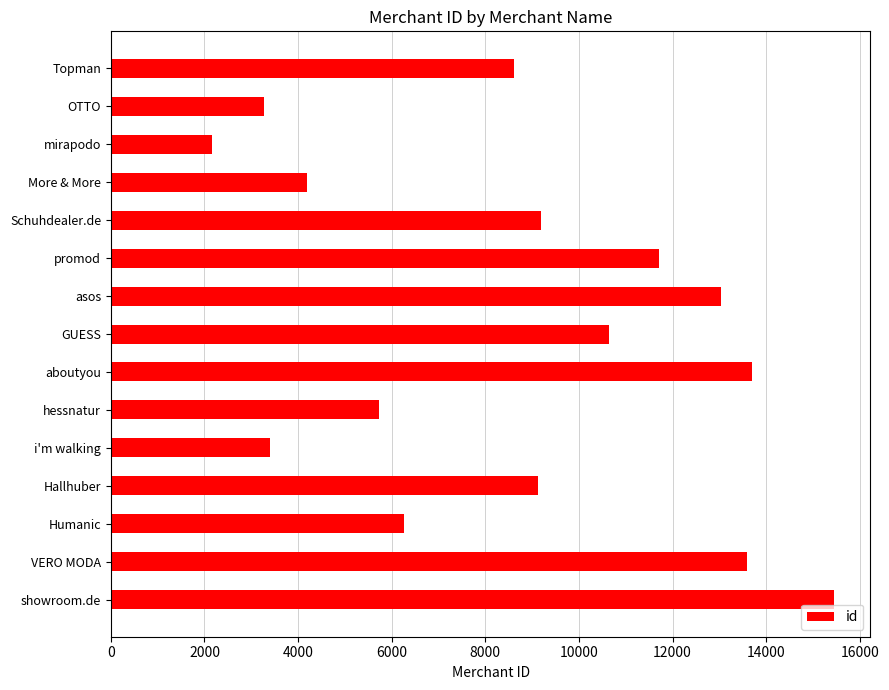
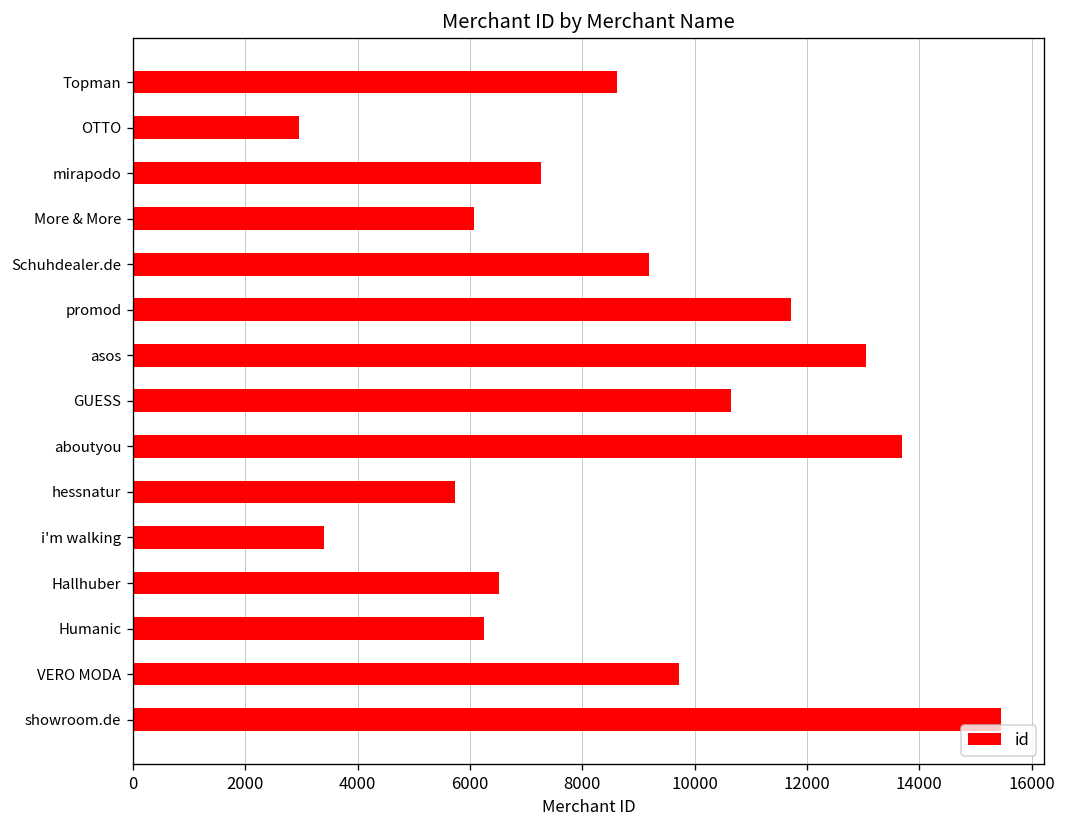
OTTO: 3300 -> 3000
mirapodo: 2200 -> 7300
More & More: 4200 -> 6100
Hallhuber: 9100 -> 6500
VERO MODA: 13600 -> 9700
